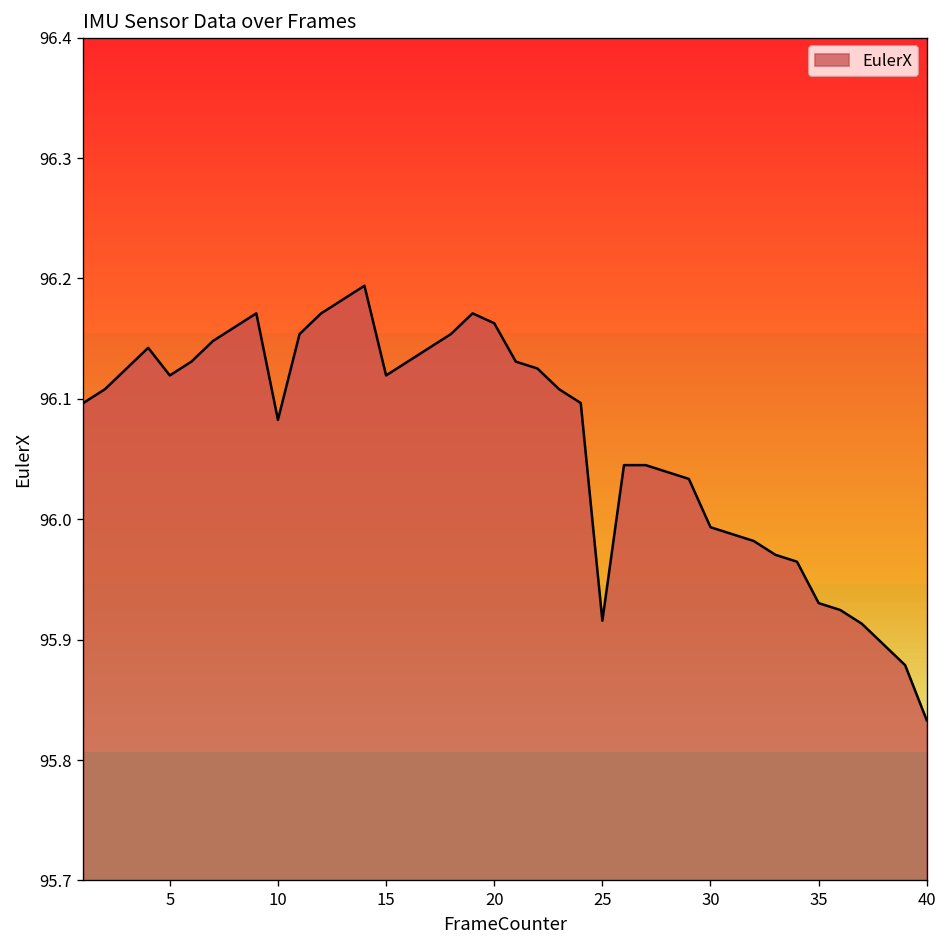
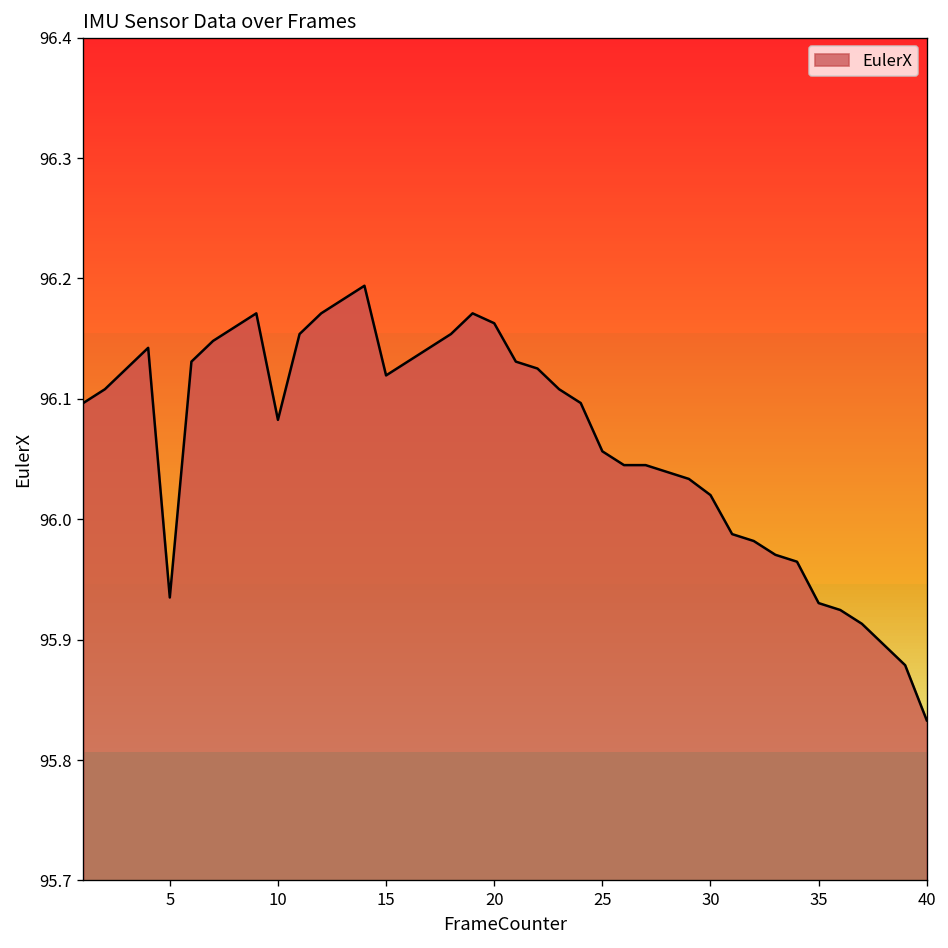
5: 96.119 -> 95.935
25: 95.916 -> 96.056
30: 95.993 -> 96.020
